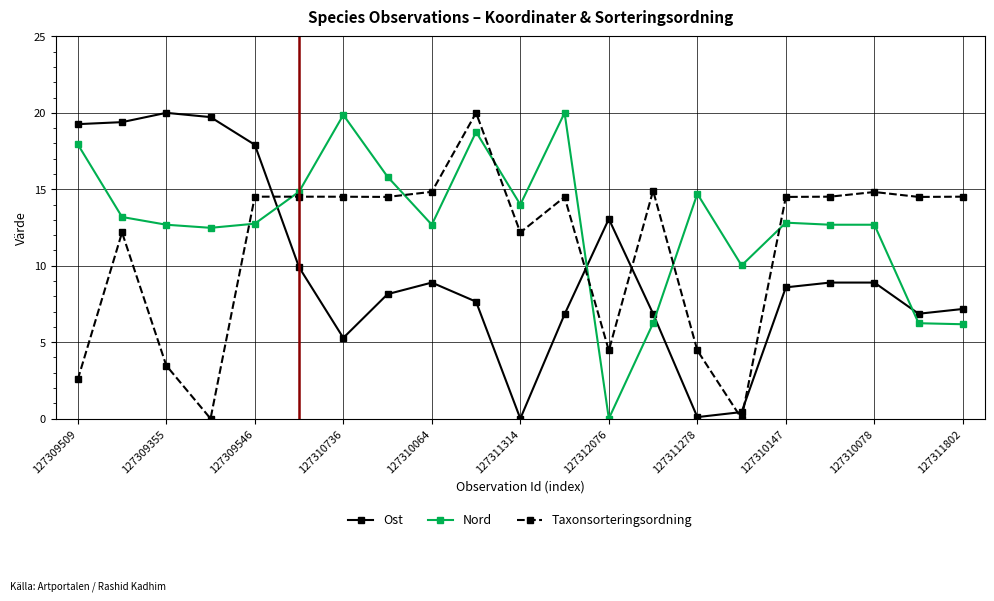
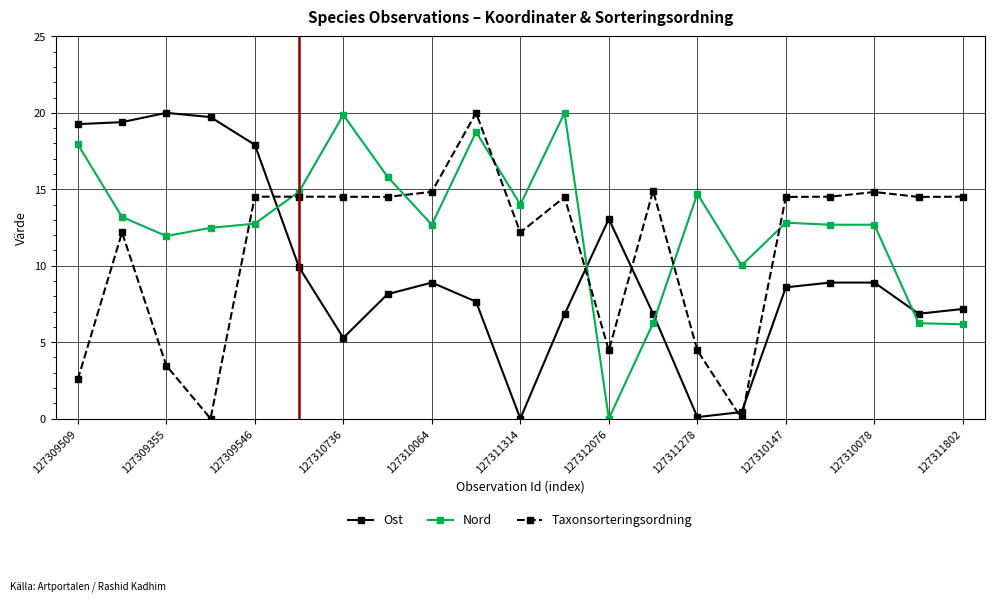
Nord, 127309355: 12.7 -> 11.9
